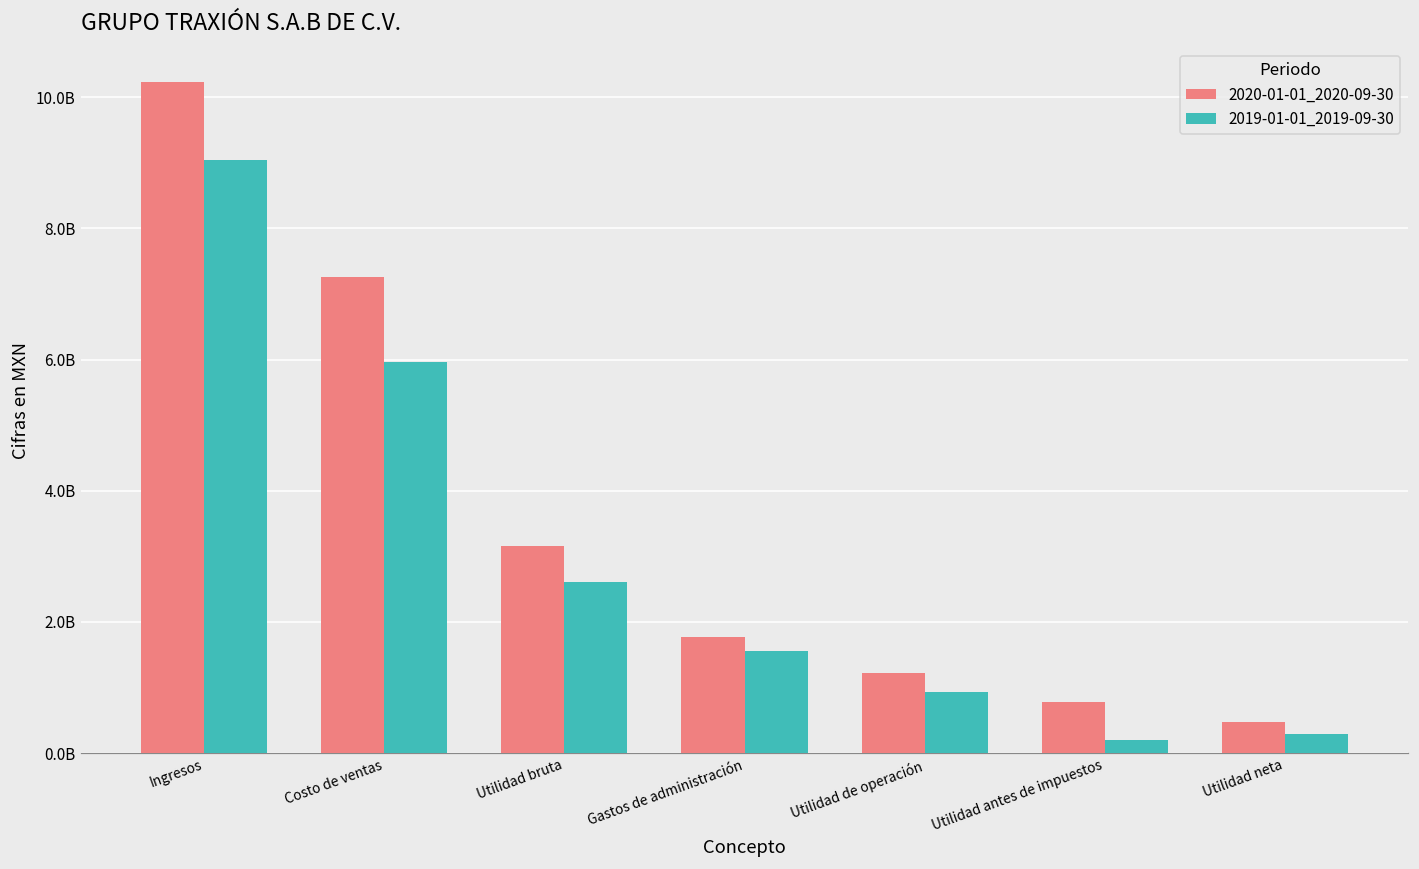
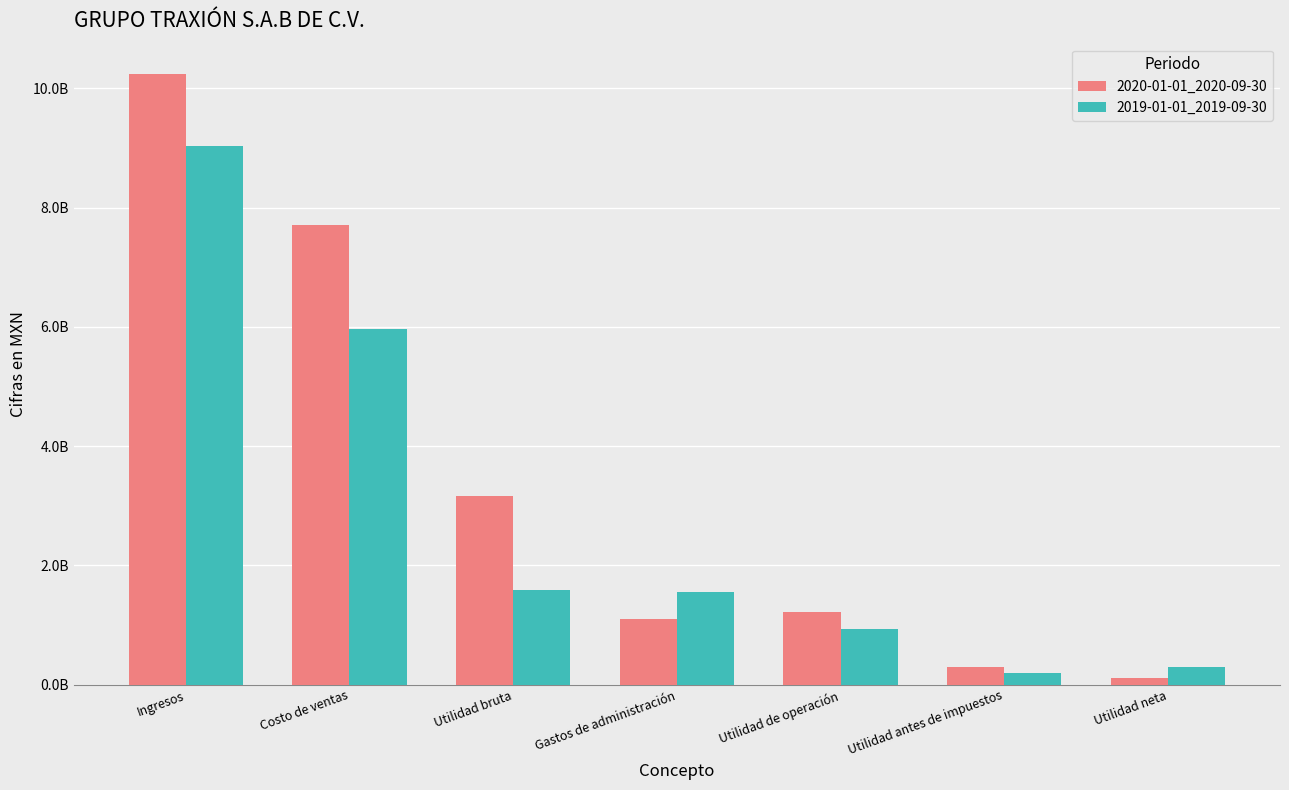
2020-01-01_2020-09-30, Costo de ventas: 7300000000 -> 7700000000
2019-01-01_2019-09-30, Utilidad bruta: 2600000000 -> 1600000000
2020-01-01_2020-09-30, Gastos de administración: 1800000000 -> 1100000000
2020-01-01_2020-09-30, Utilidad antes de impuestos: 800000000 -> 300000000
2020-01-01_2020-09-30, Utilidad neta: 500000000 -> 100000000
